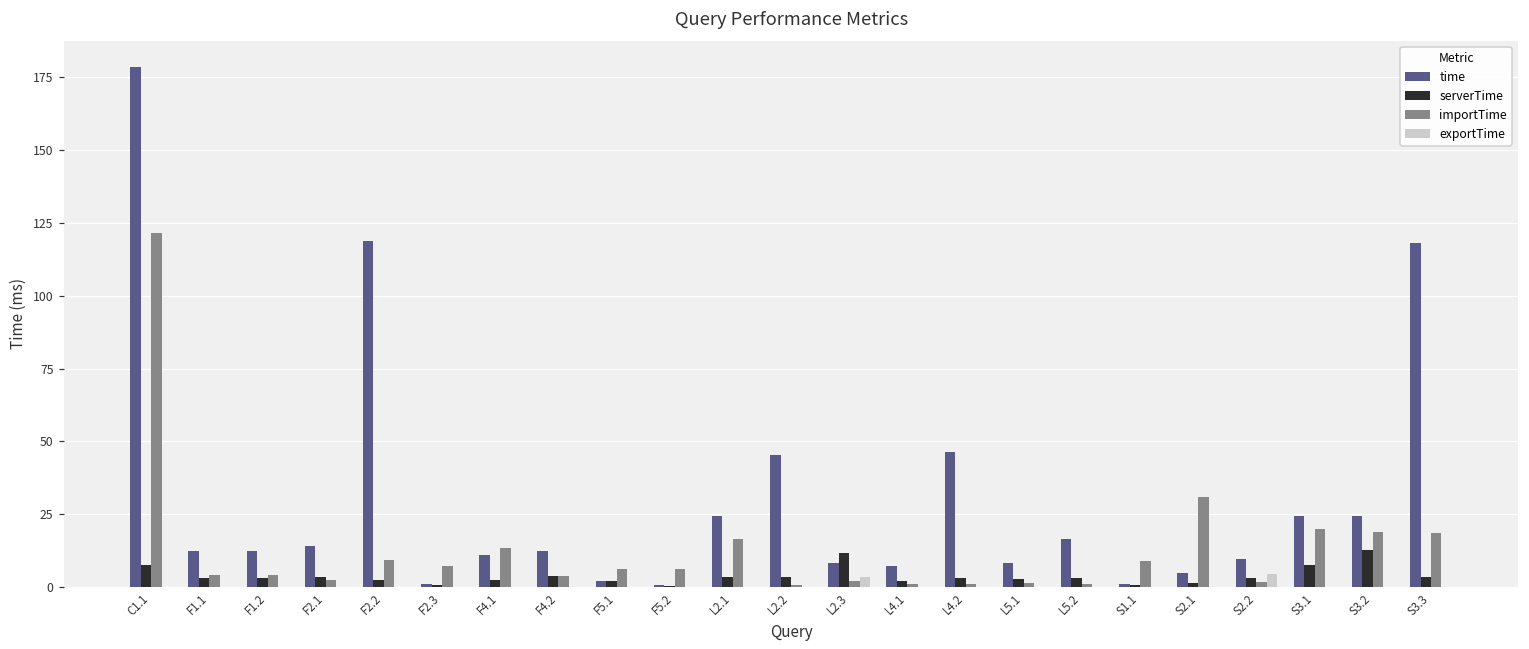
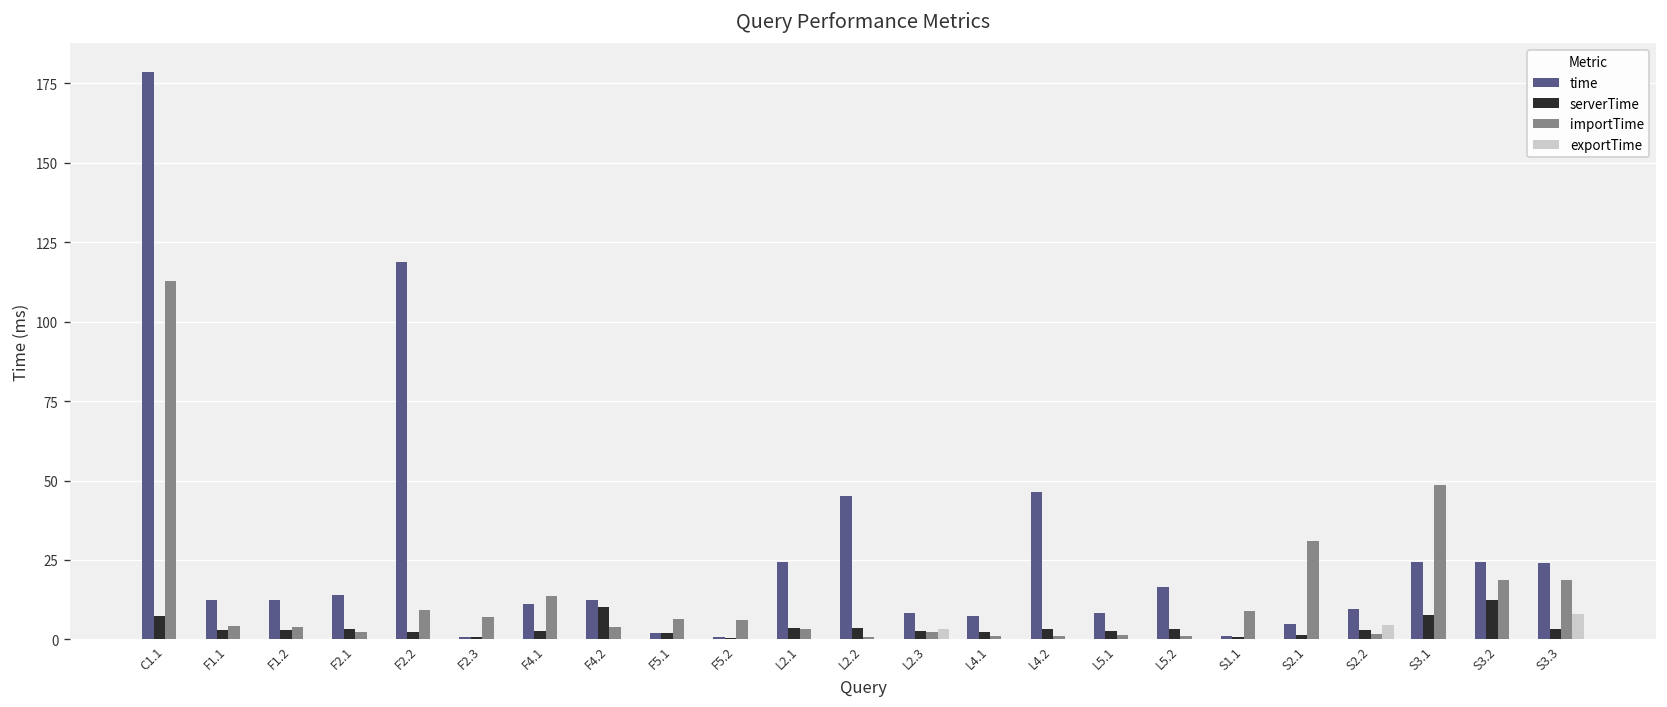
importTime, C1.1: 122 -> 113
serverTime, F4.2: 4 -> 10
importTime, L2.1: 16 -> 3
serverTime, L2.3: 12 -> 3
importTime, S3.1: 20 -> 49
time, S3.3: 118 -> 24
exportTime, S3.3: 0 -> 8
